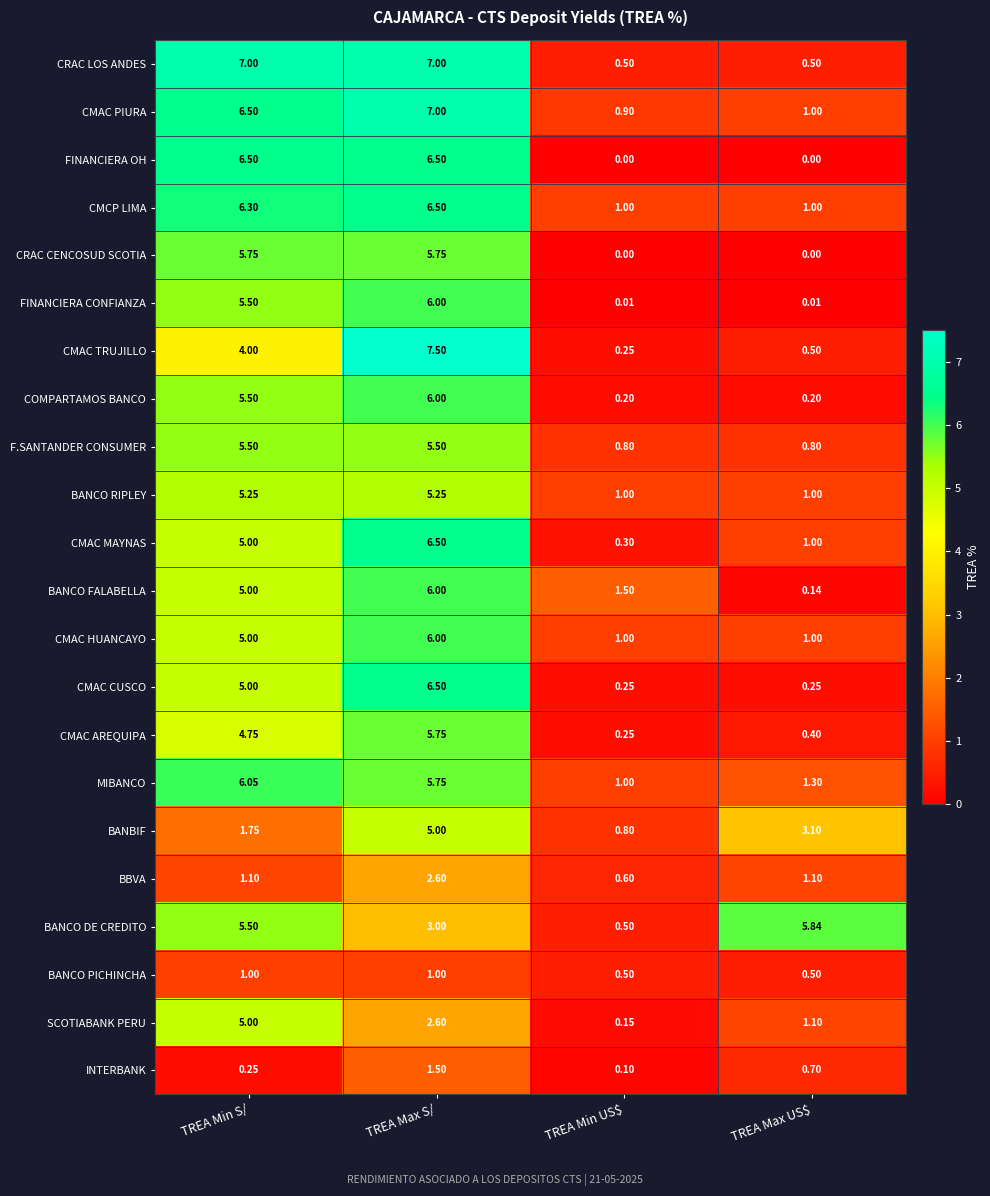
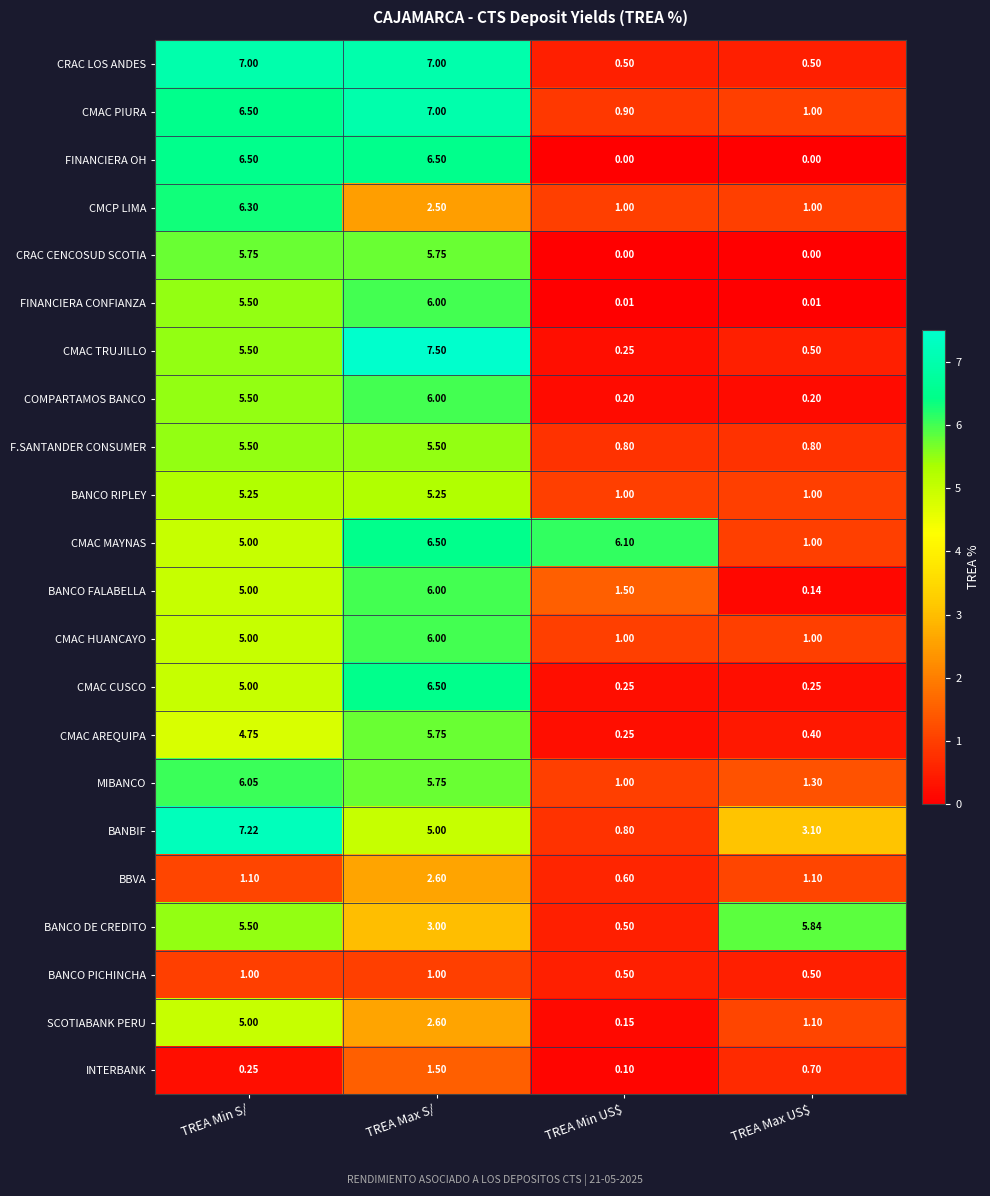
CMCP LIMA, TREA Max S/: 6.50 -> 2.50
CMAC TRUJILLO, TREA Min S/: 4.00 -> 5.50
CMAC MAYNAS, TREA Min US$: 0.30 -> 6.10
BANBIF, TREA Min S/: 1.75 -> 7.22
